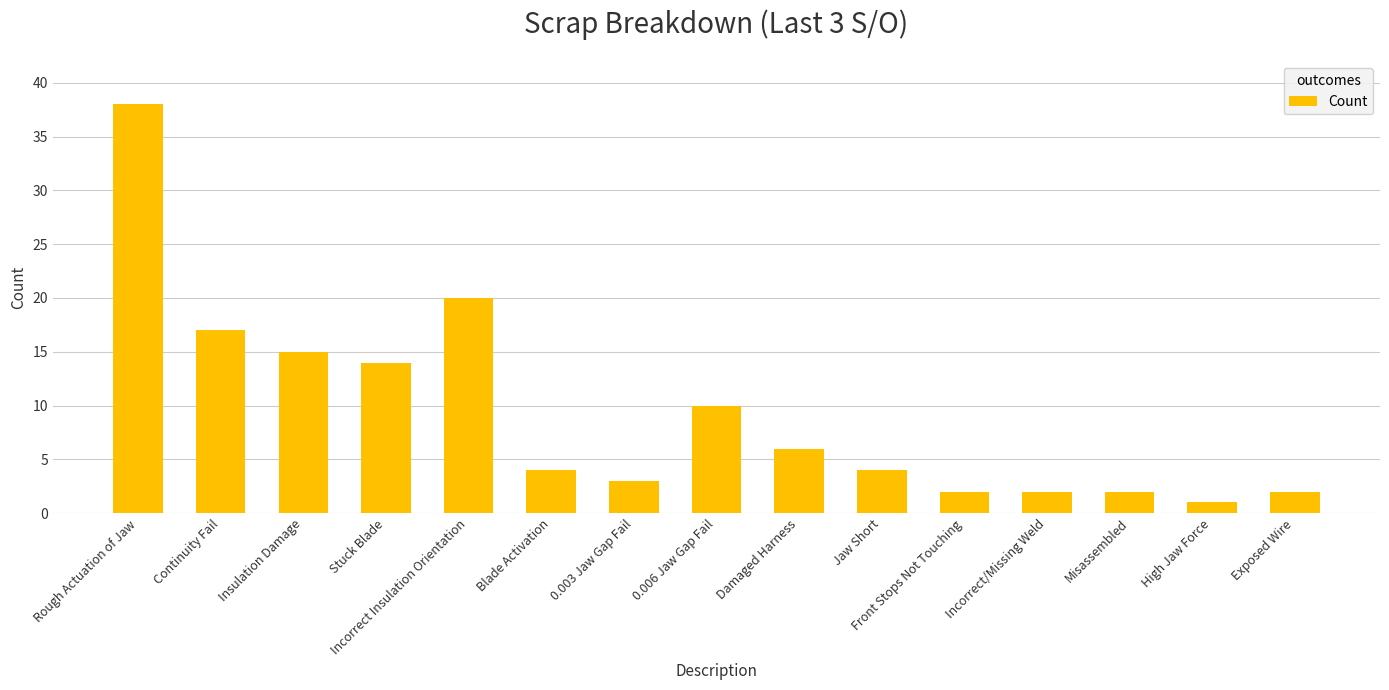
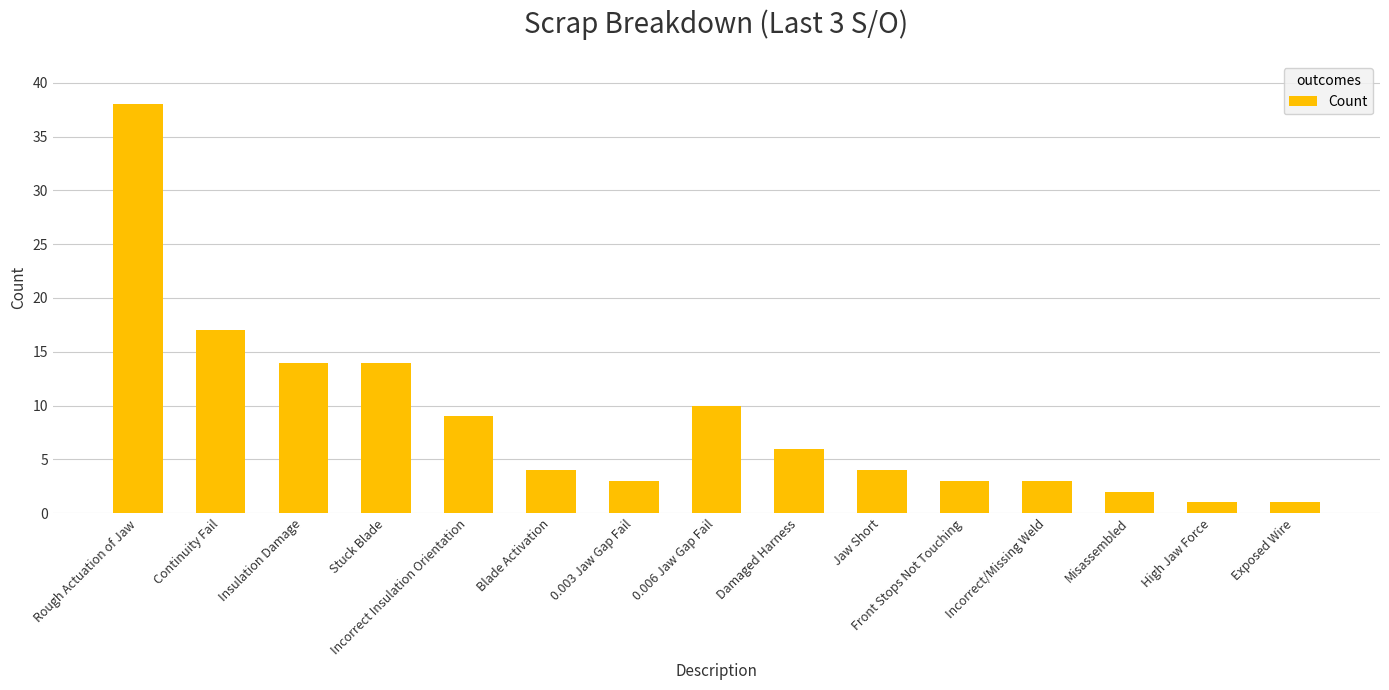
Insulation Damage: 15 -> 14
Incorrect Insulation Orientation: 20 -> 9
Front Stops Not Touching: 2 -> 3
Incorrect/Missing Weld: 2 -> 3
Exposed Wire: 2 -> 1
